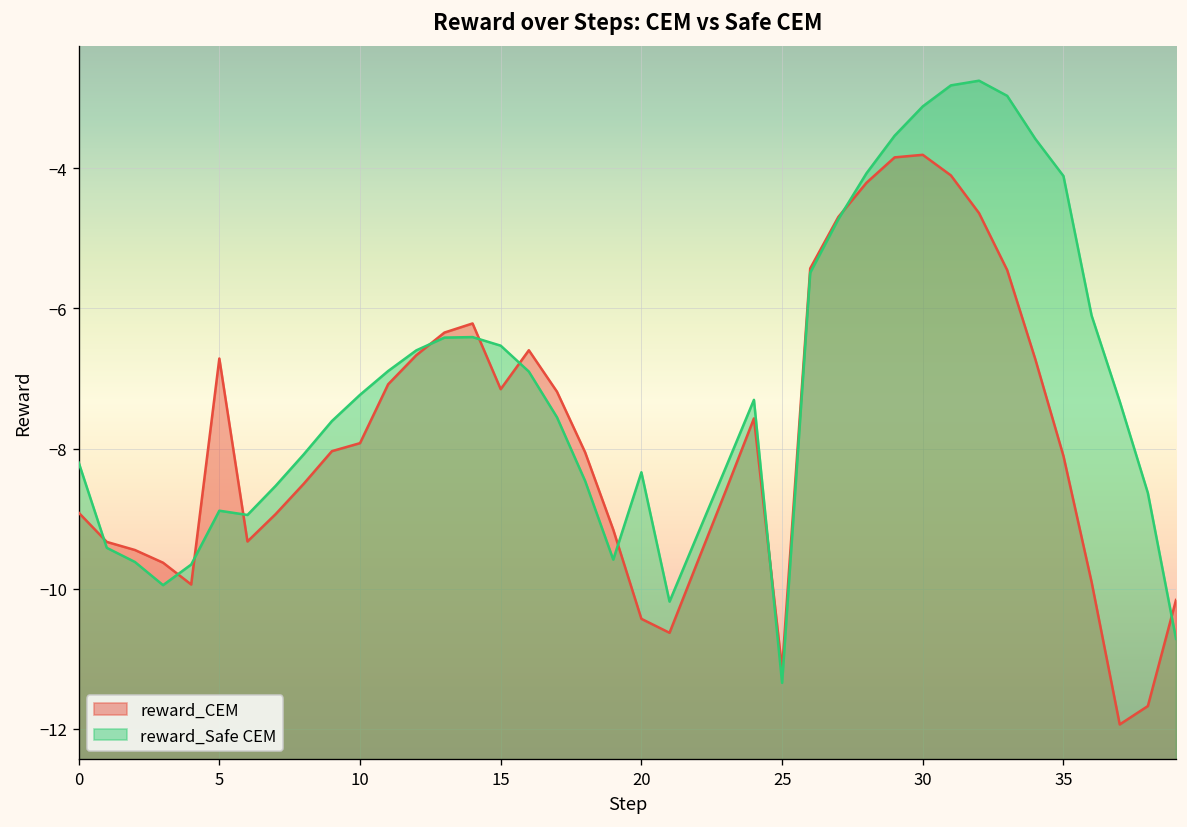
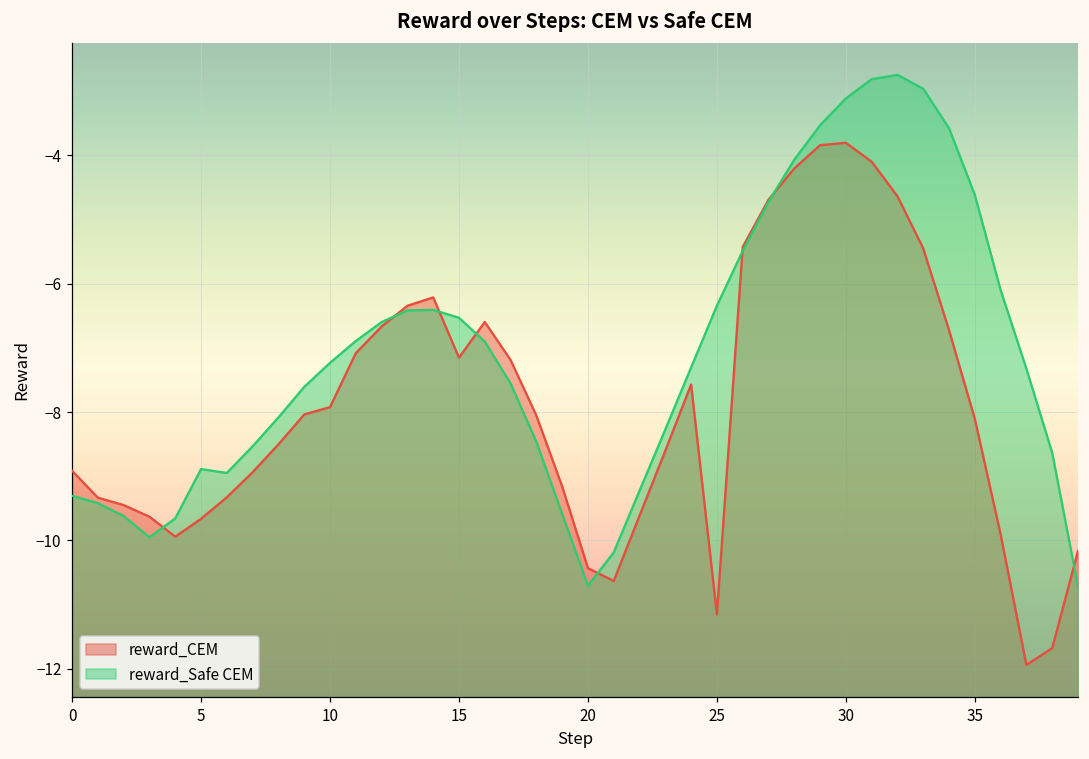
reward_Safe CEM, 0: -8.2 -> -9.3
reward_CEM, 5: -6.7 -> -9.7
reward_Safe CEM, 20: -8.3 -> -10.7
reward_Safe CEM, 25: -11.3 -> -6.3
reward_Safe CEM, 35: -4.1 -> -4.6
